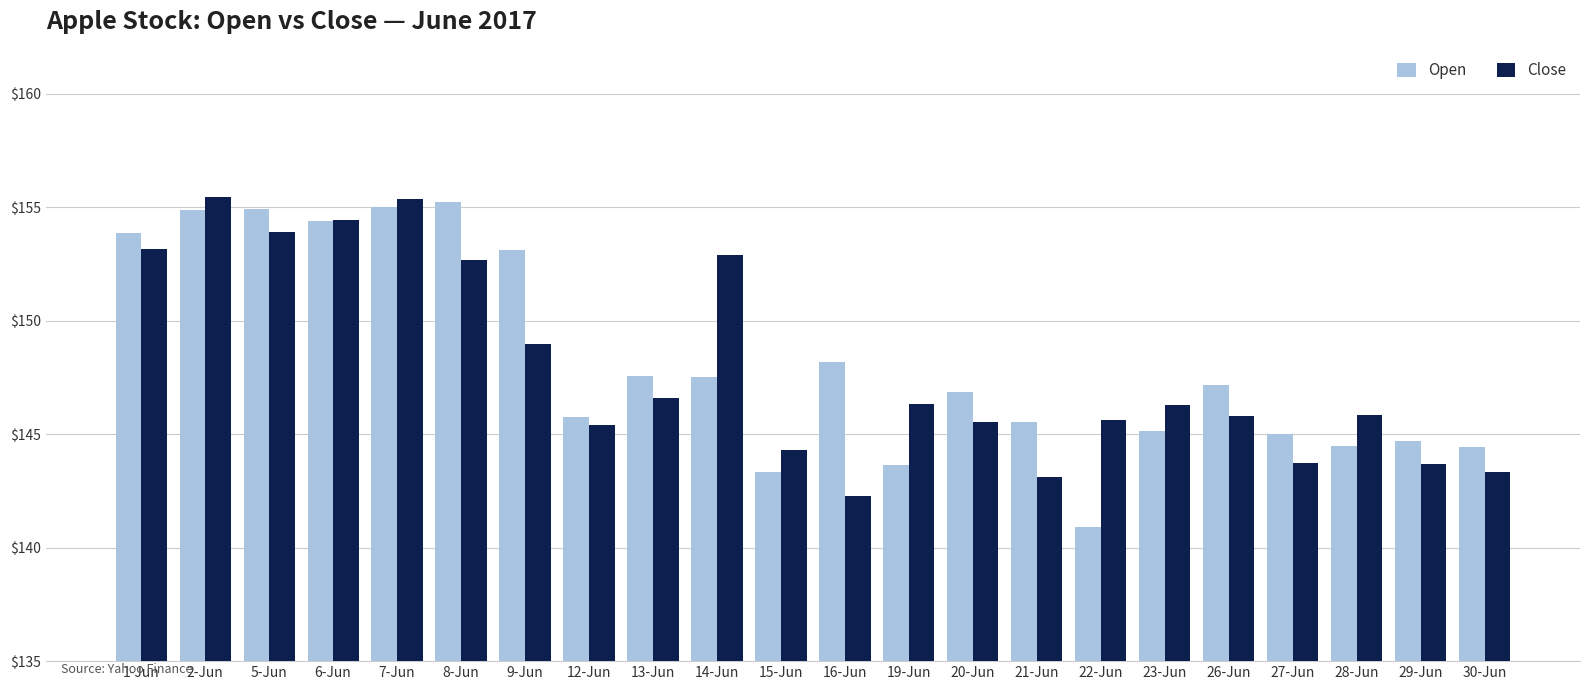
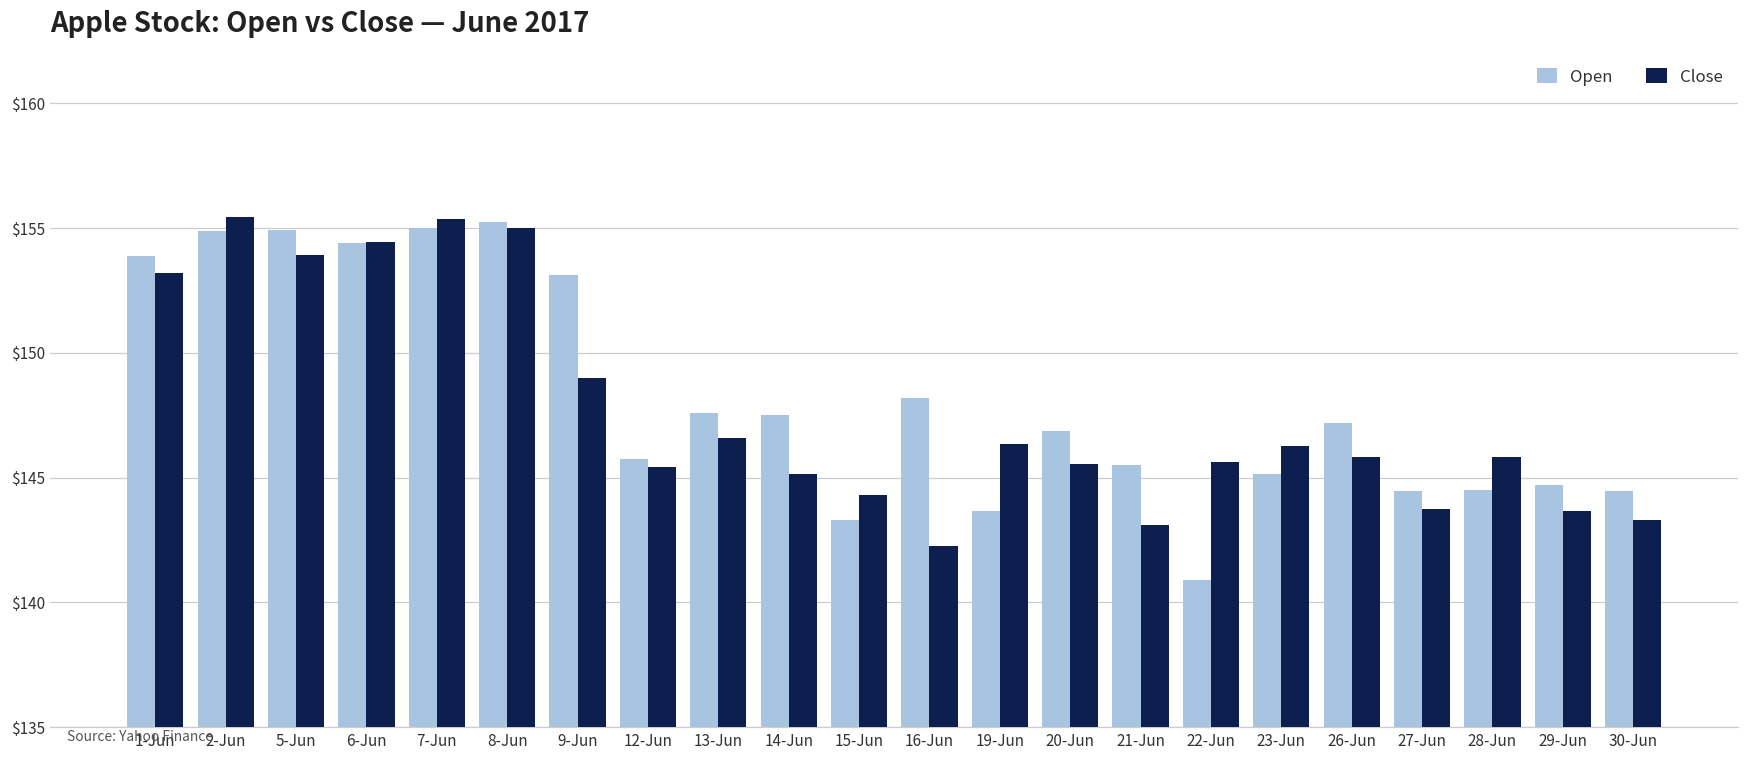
Close, 8-Jun: $152.7 -> $155.0
Close, 14-Jun: $152.9 -> $145.2
Open, 27-Jun: $145.0 -> $144.5
